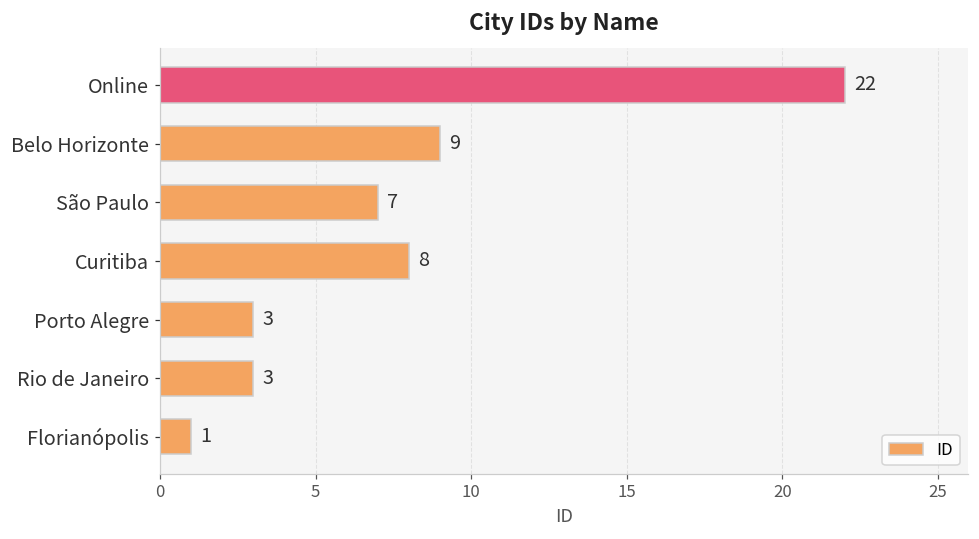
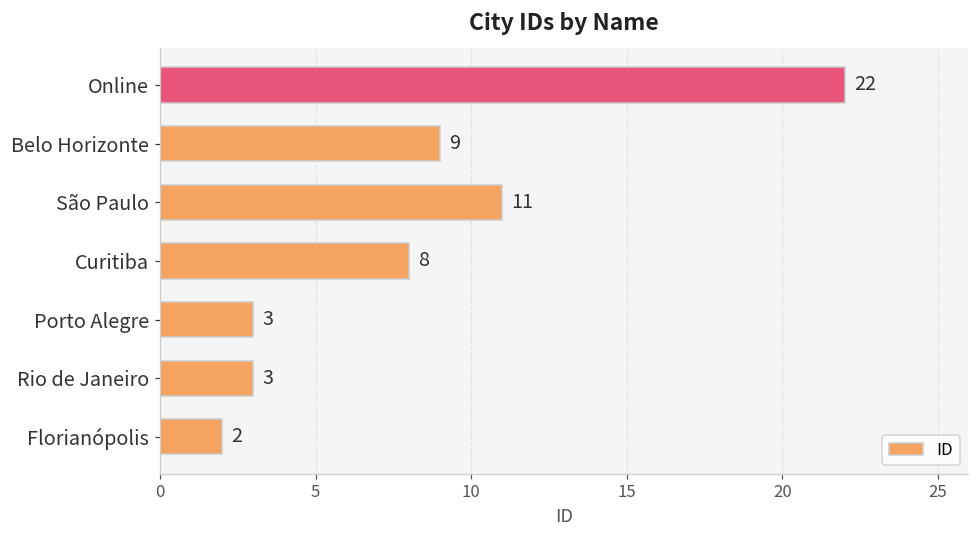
São Paulo: 7 -> 11
Florianópolis: 1 -> 2
